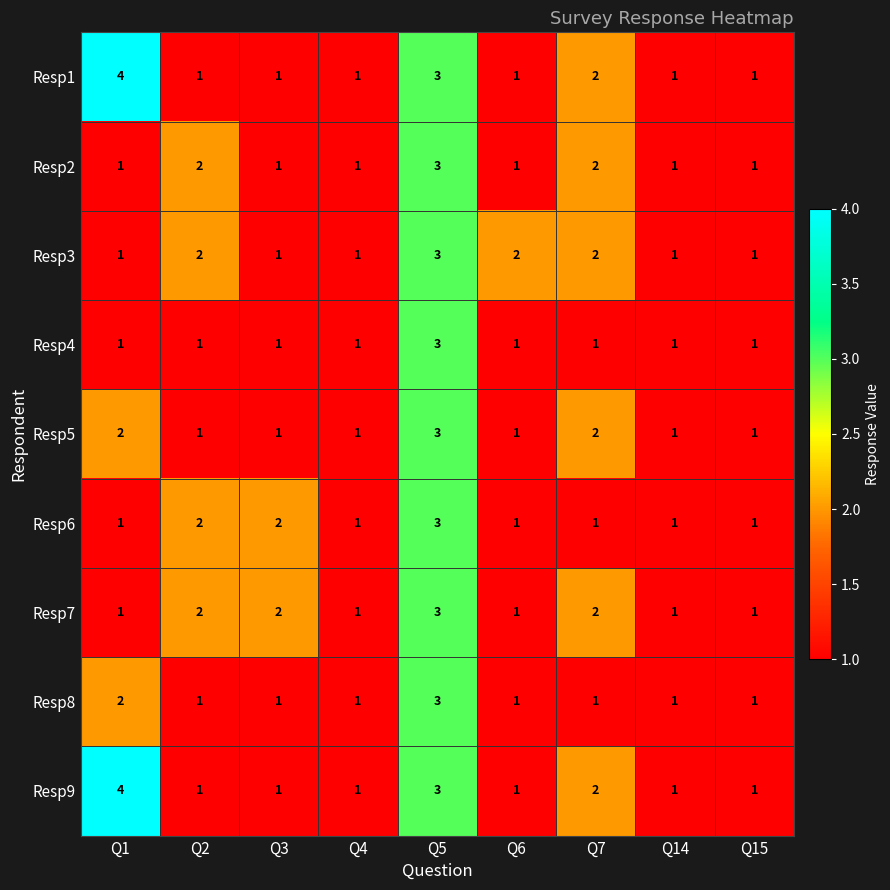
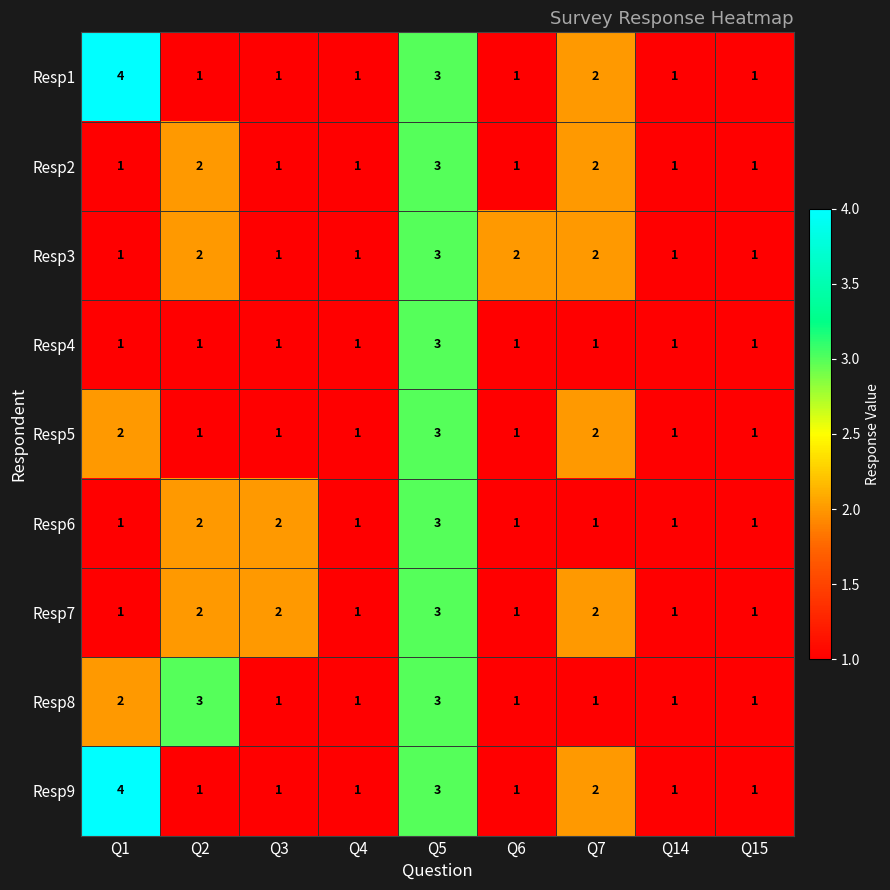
Resp8, Q2: 1 -> 3
